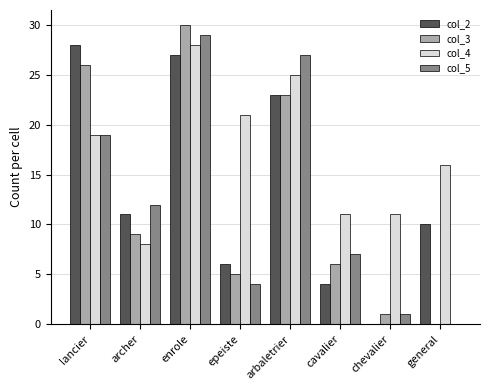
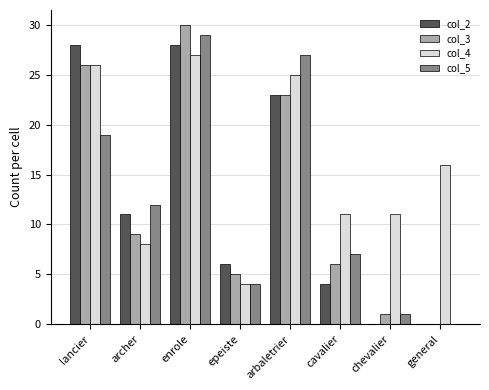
col_4, lancier: 19 -> 26
col_2, enrole: 27 -> 28
col_4, enrole: 28 -> 27
col_4, epeiste: 21 -> 4
col_2, general: 10 -> 0
